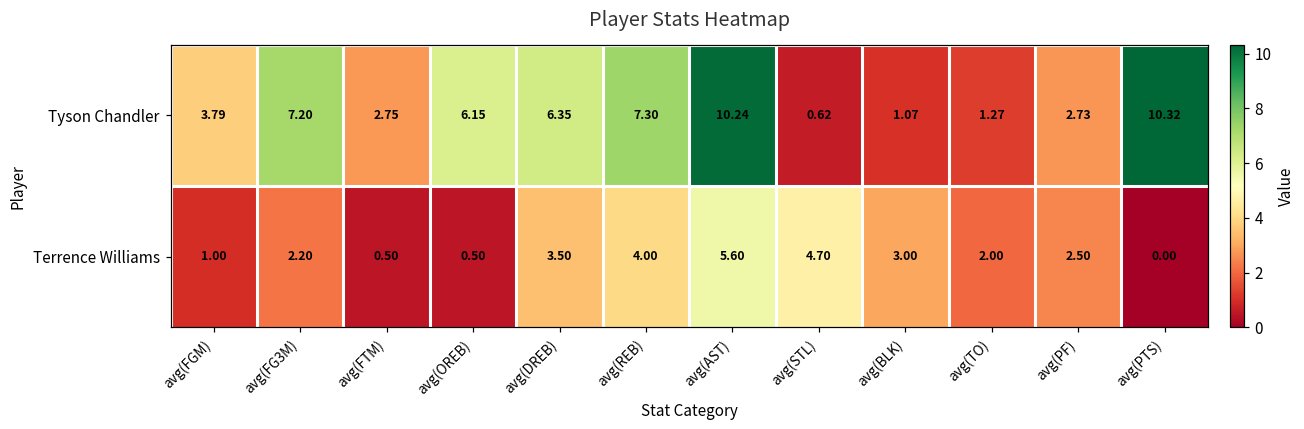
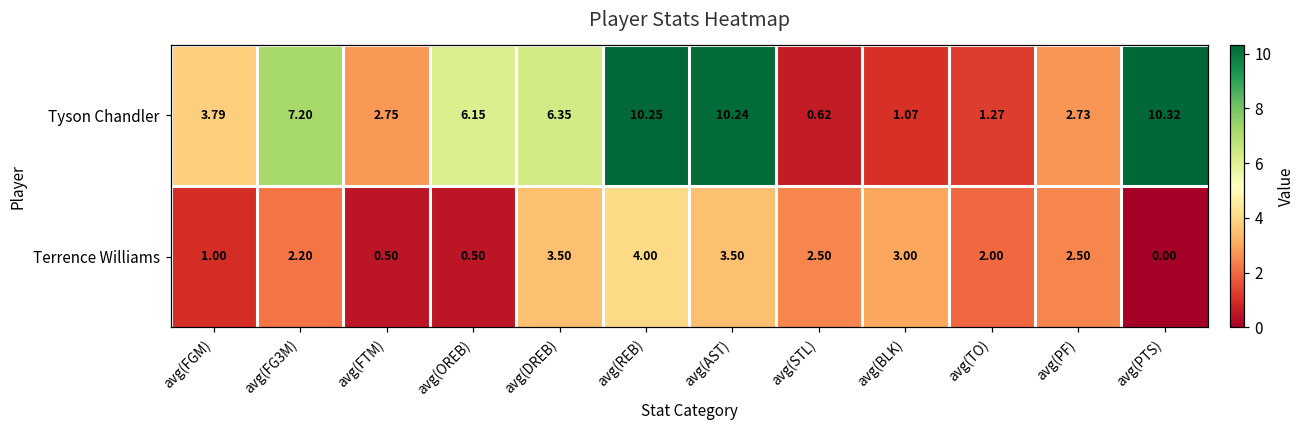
Tyson Chandler, avg(REB): 7.30 -> 10.25
Terrence Williams, avg(AST): 5.60 -> 3.50
Terrence Williams, avg(STL): 4.70 -> 2.50
